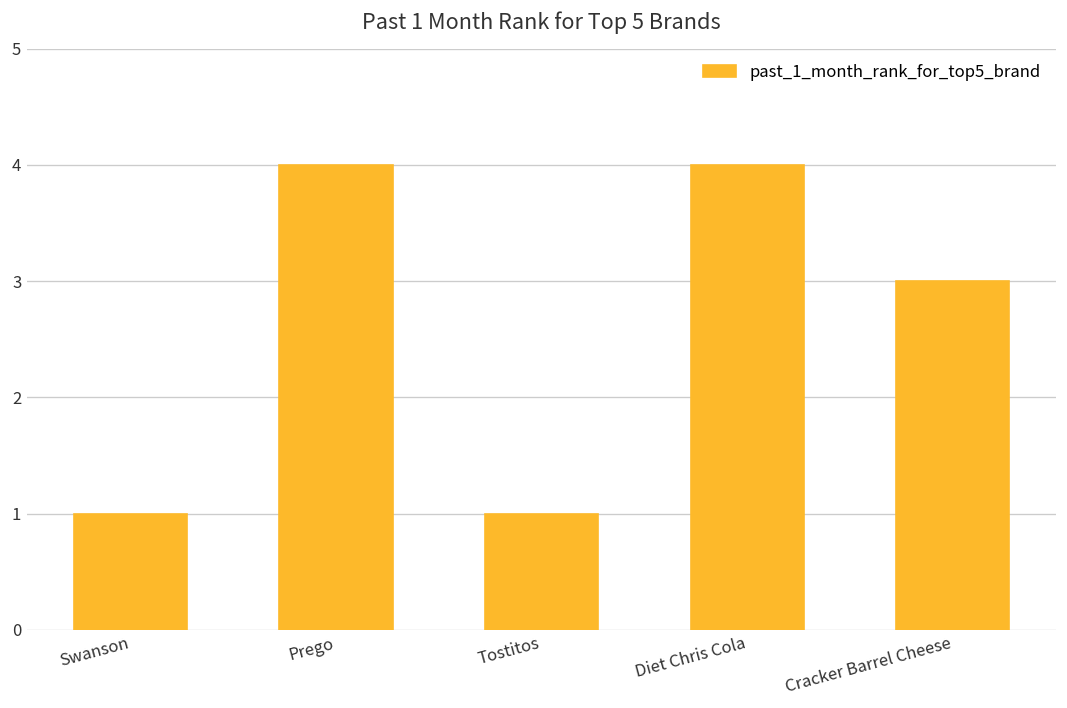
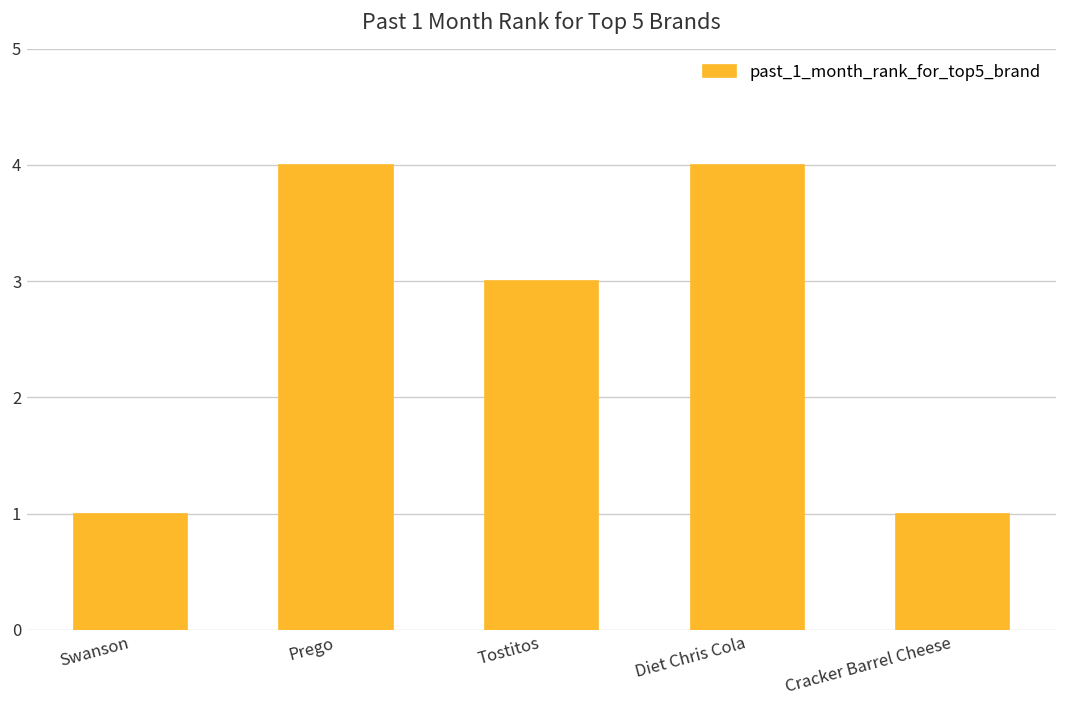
Tostitos: 1 -> 3
Cracker Barrel Cheese: 3 -> 1
